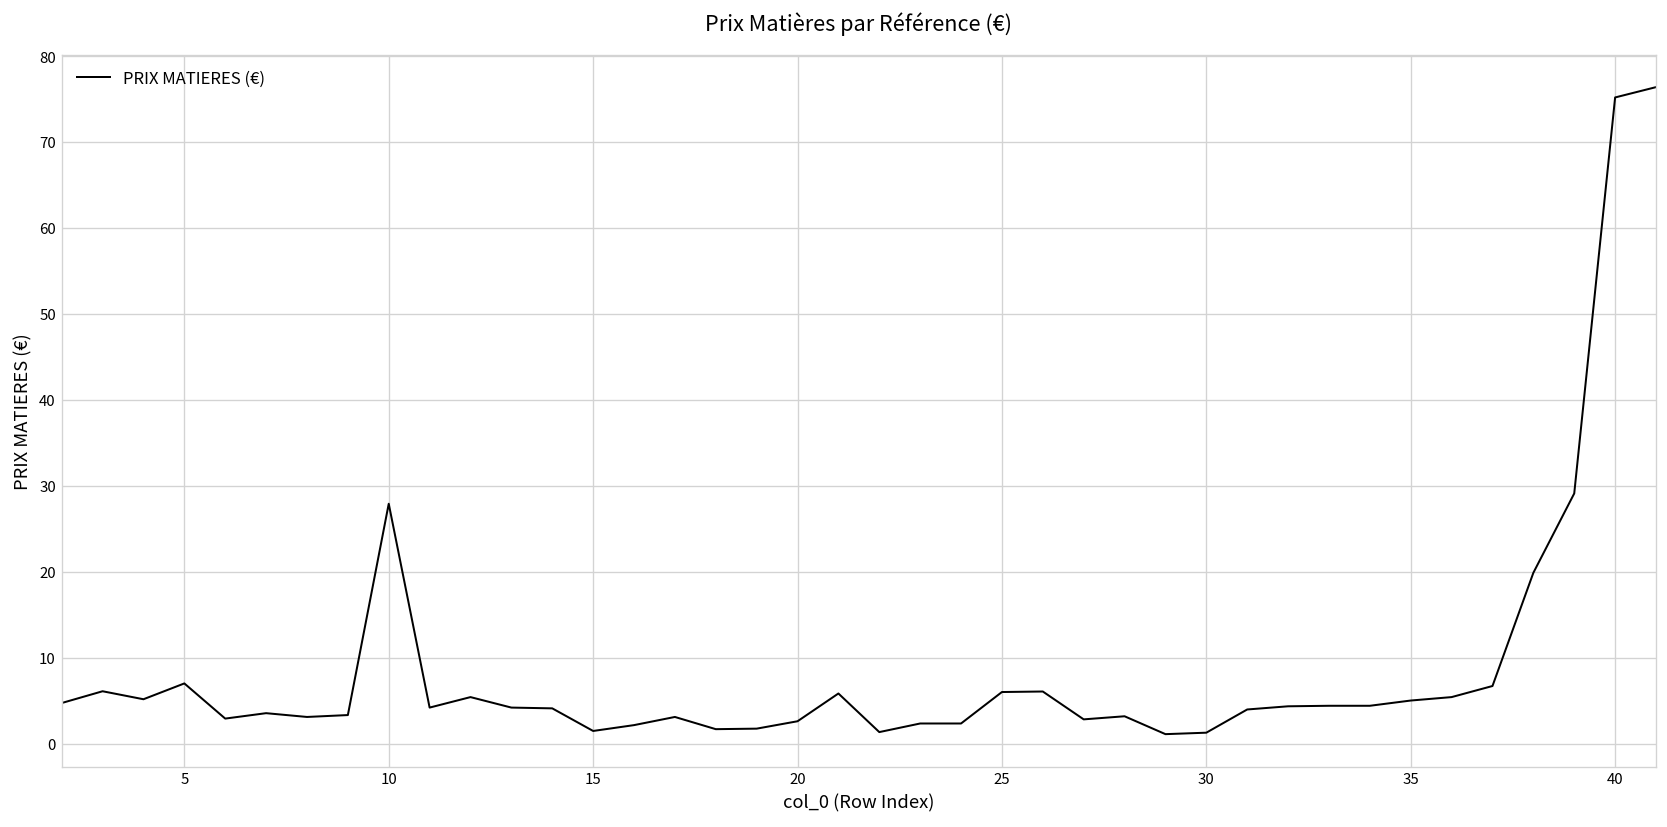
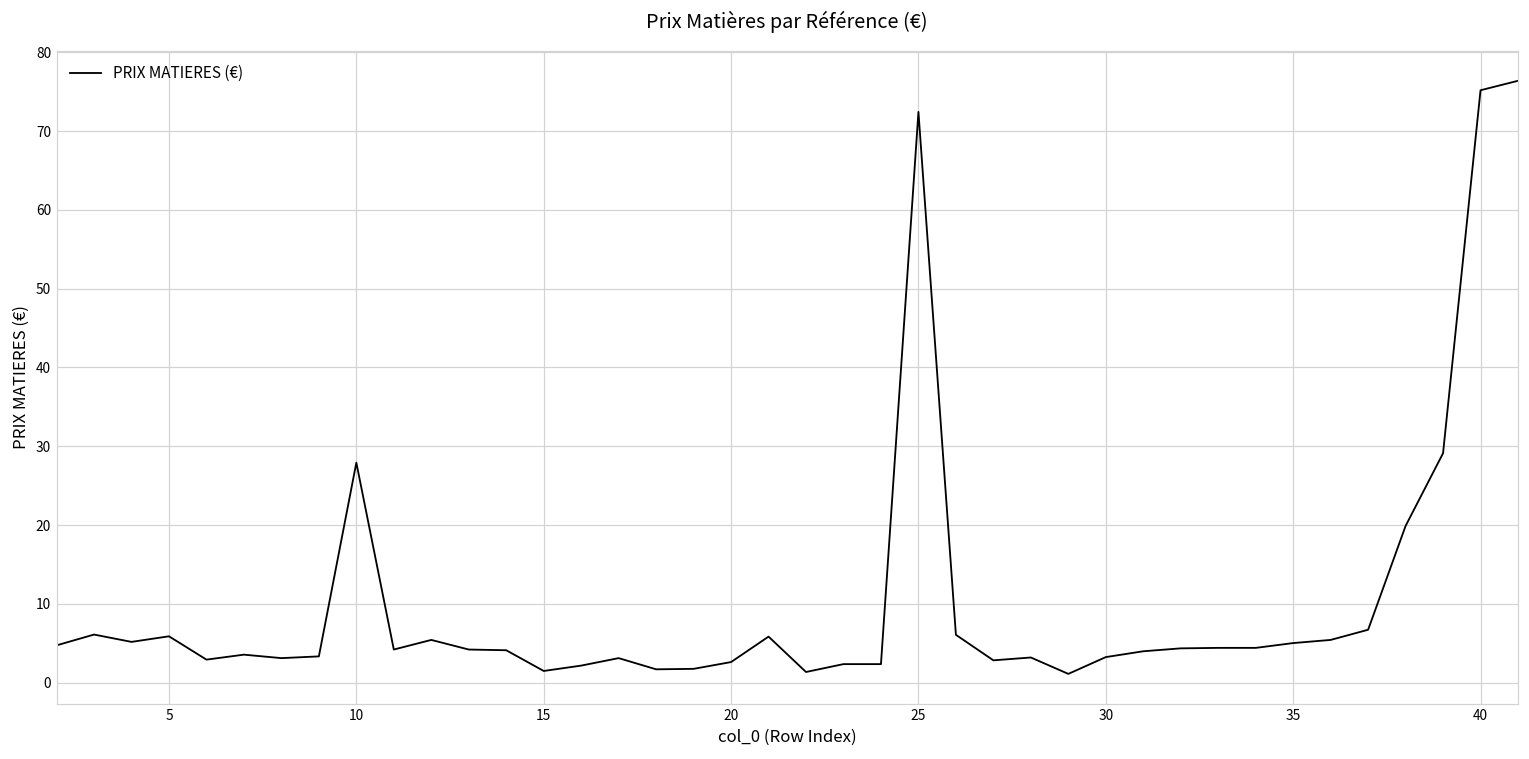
5: 7 -> 6
25: 6 -> 72
30: 1 -> 3
